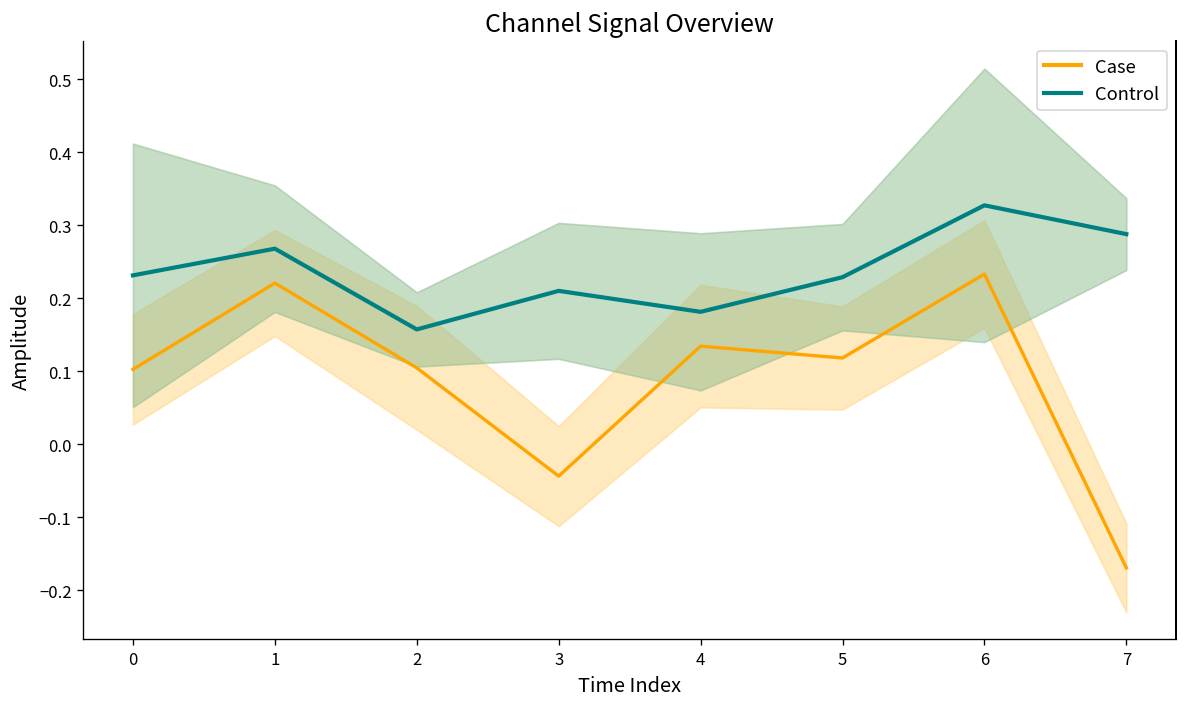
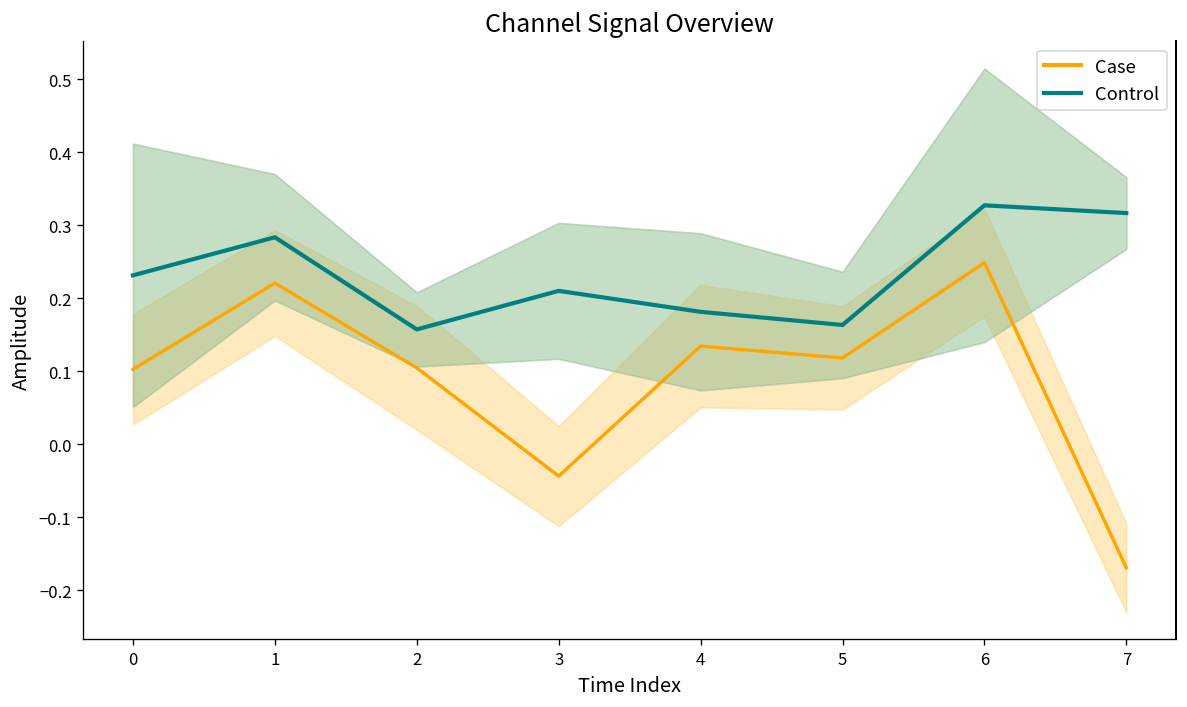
Control, 1: 0.27 -> 0.28
Control, 5: 0.23 -> 0.16
Case, 6: 0.23 -> 0.25
Control, 7: 0.29 -> 0.32
